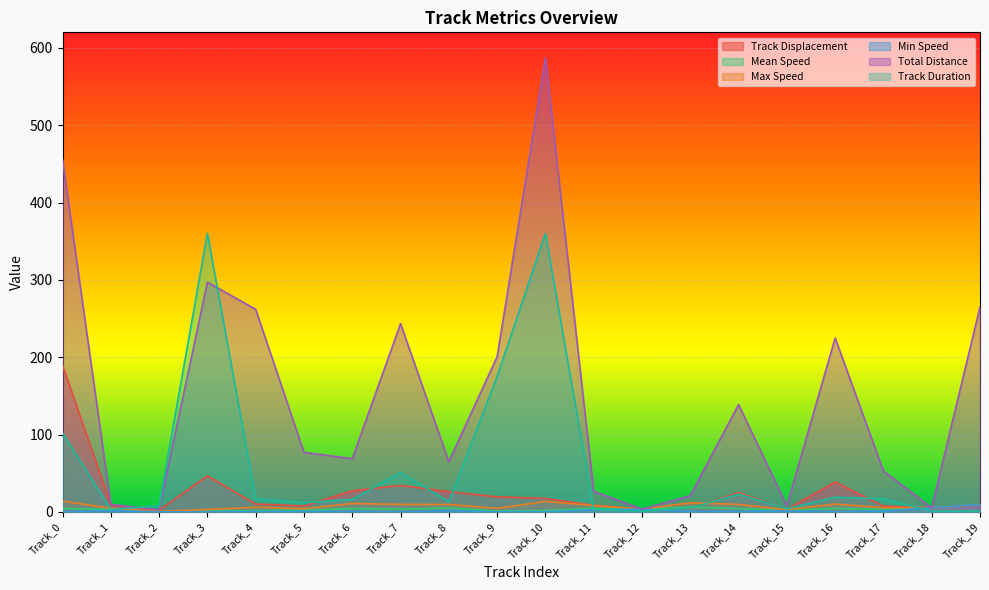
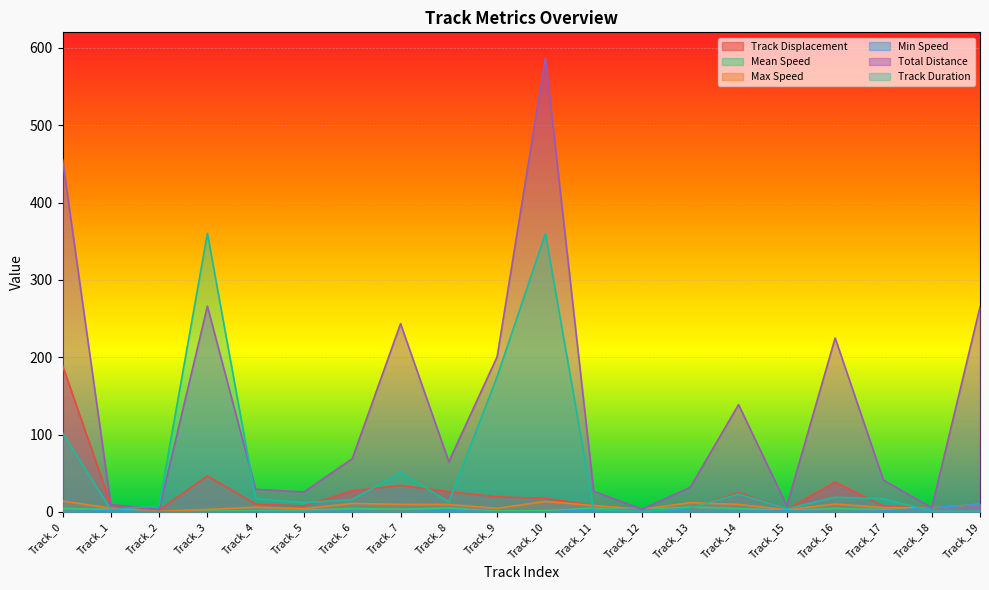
Total Distance, Track_3: 300 -> 270
Total Distance, Track_4: 260 -> 30
Total Distance, Track_5: 80 -> 30
Total Distance, Track_13: 20 -> 30
Total Distance, Track_17: 50 -> 40
